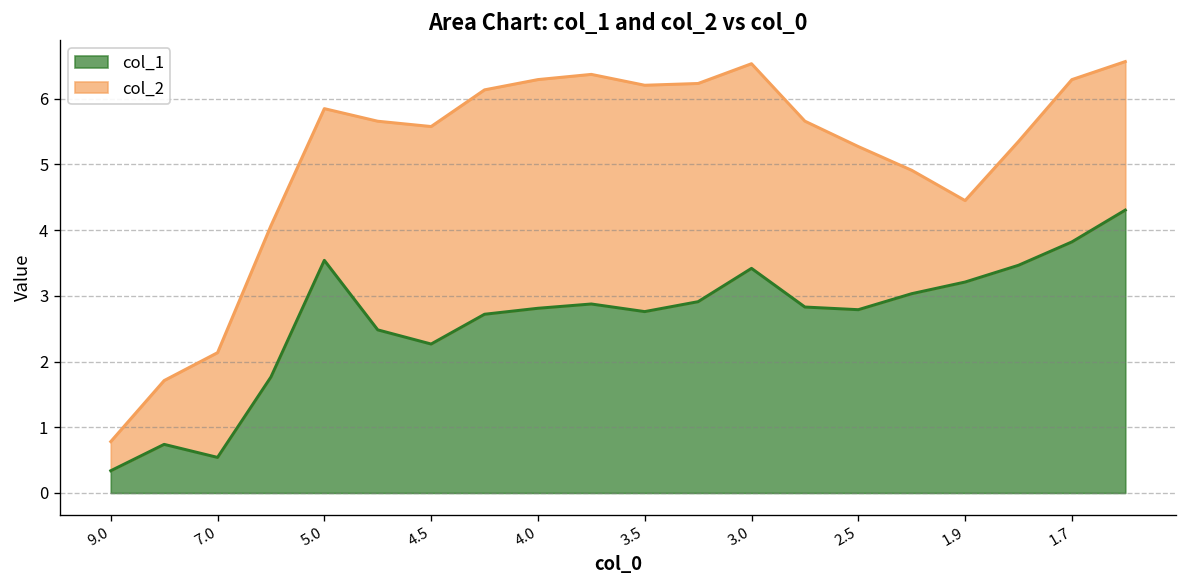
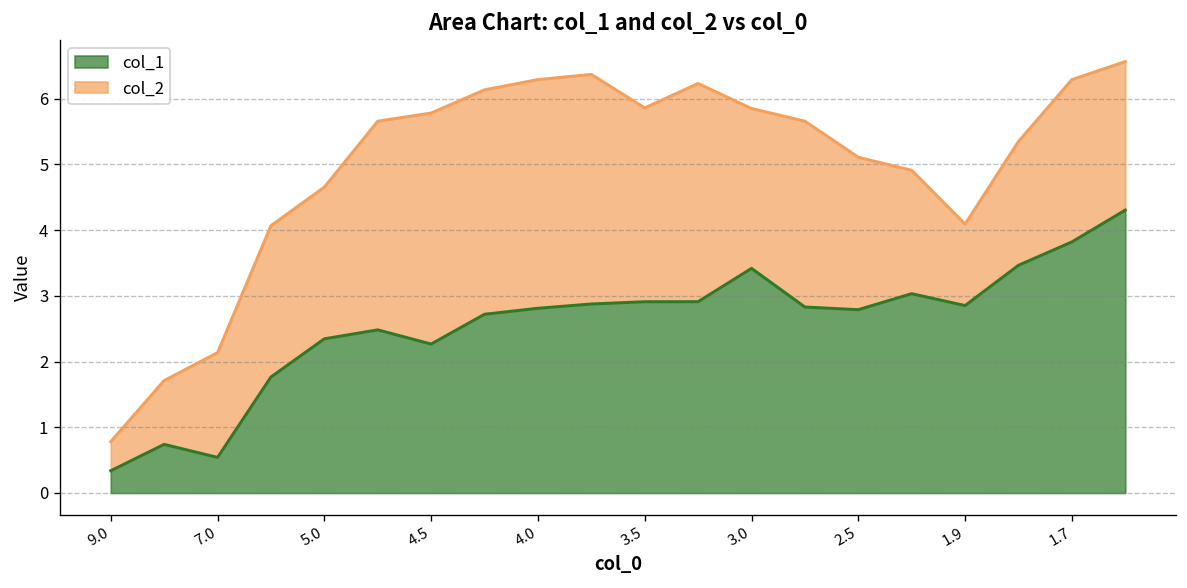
col_1, 5.0: 3.5 -> 2.3
col_2, 4.5: 3.3 -> 3.5
col_1, 3.5: 2.8 -> 2.9
col_2, 3.5: 3.4 -> 2.9
col_2, 3.0: 3.1 -> 2.4
col_2, 2.5: 2.5 -> 2.3
col_1, 1.9: 3.2 -> 2.9
